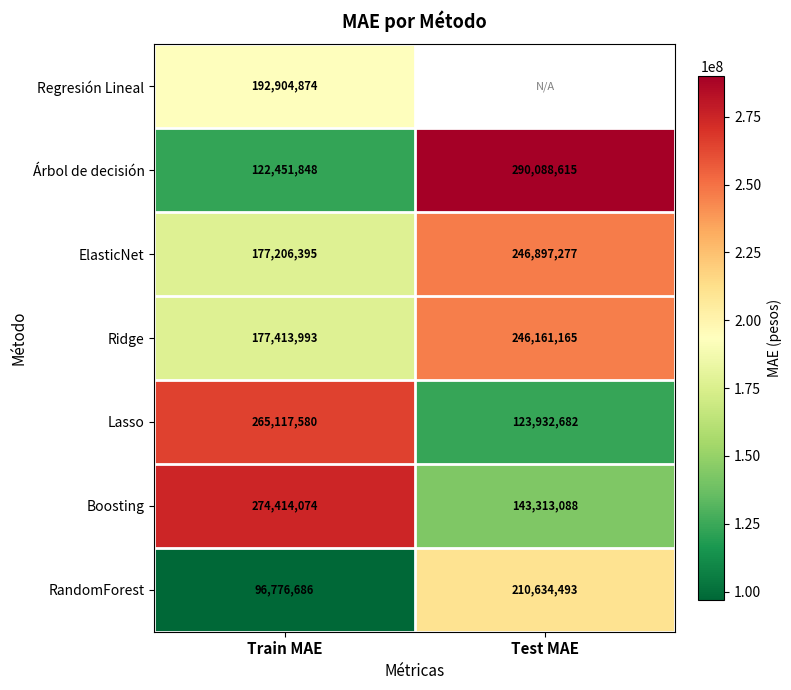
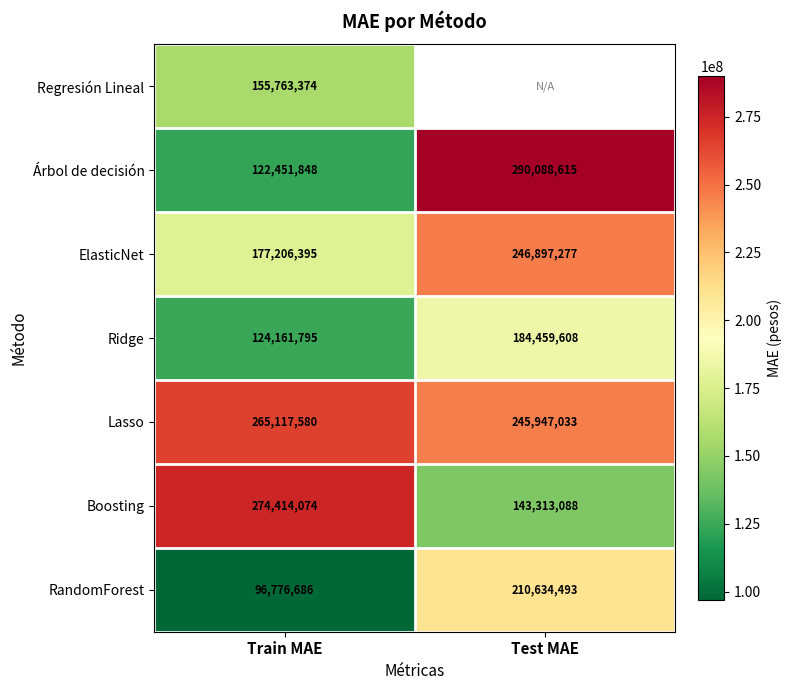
Regresión Lineal, Train MAE: 192,904,874 -> 155,763,374
Ridge, Train MAE: 177,413,993 -> 124,161,795
Ridge, Test MAE: 246,161,165 -> 184,459,608
Lasso, Test MAE: 123,932,682 -> 245,947,033
